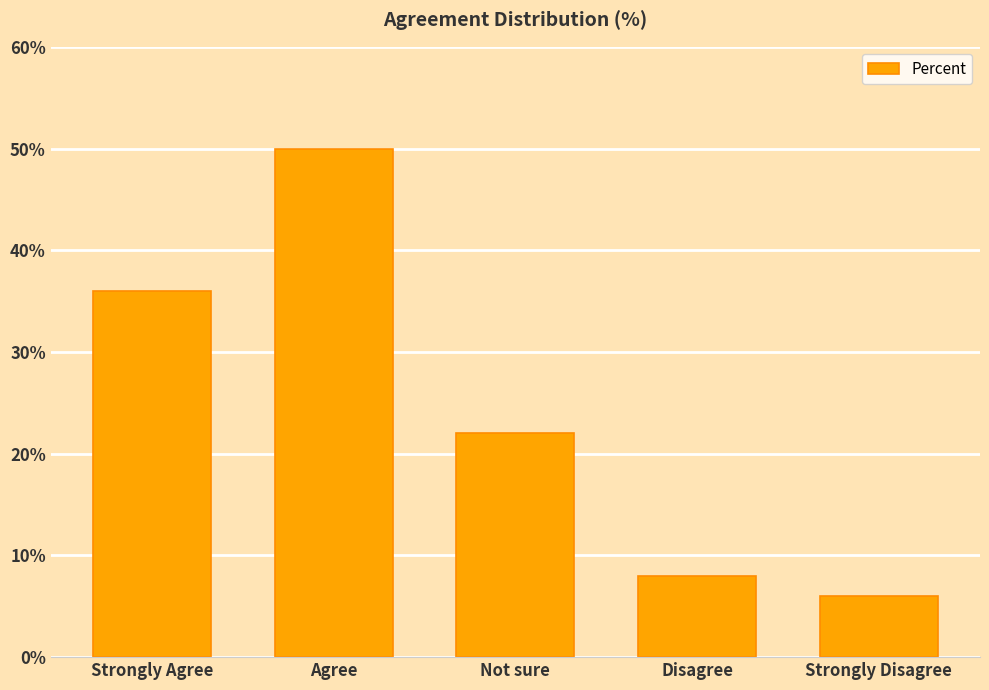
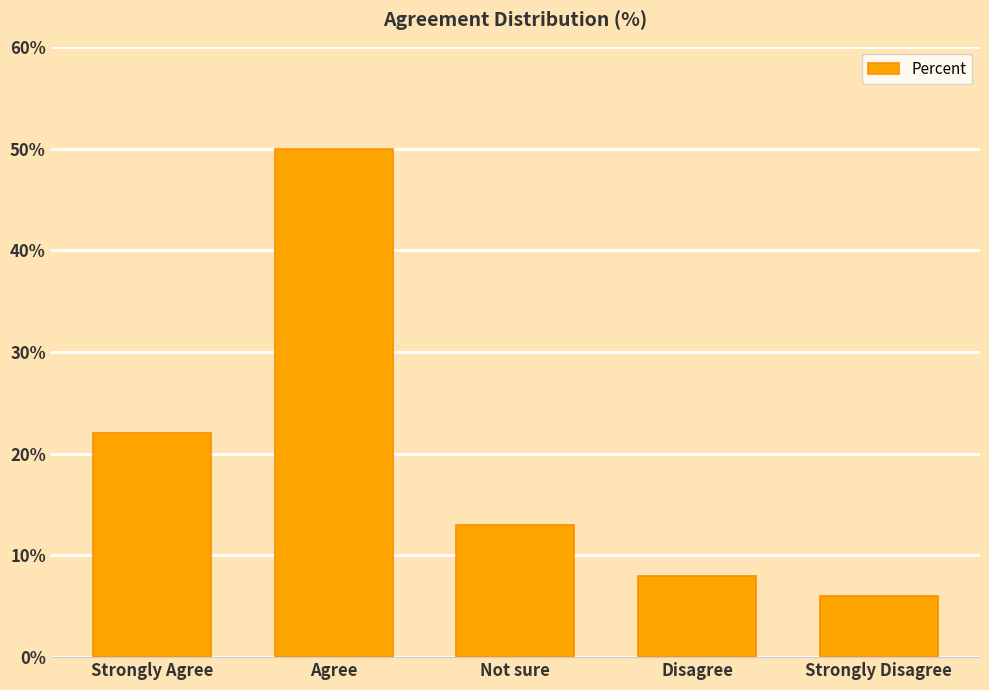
Strongly Agree: 36% -> 22%
Not sure: 22% -> 13%
